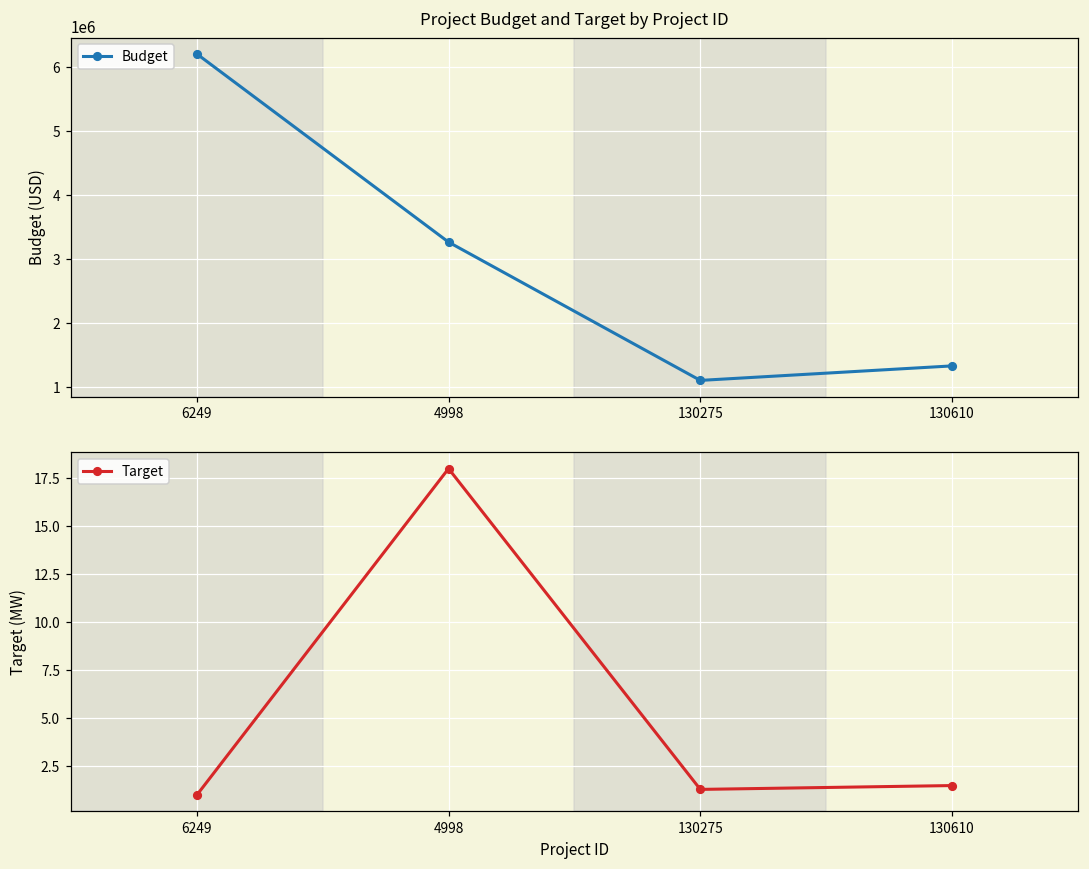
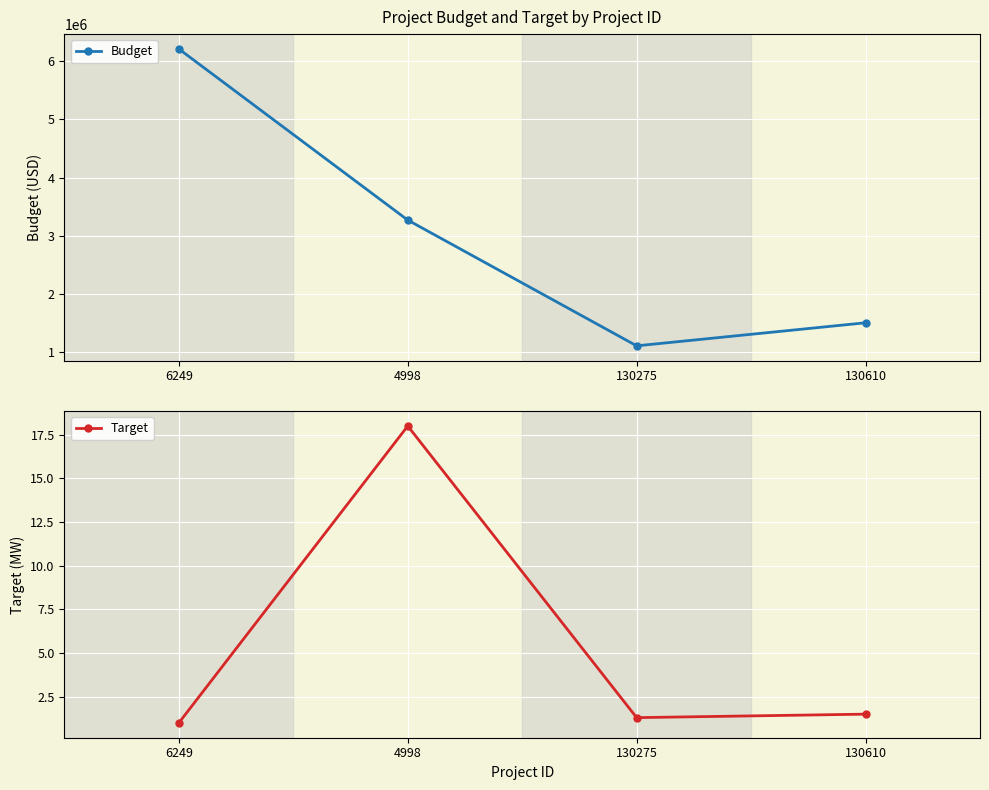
Project Budget and Target by Project ID, 130610: 1300000 -> 1500000
